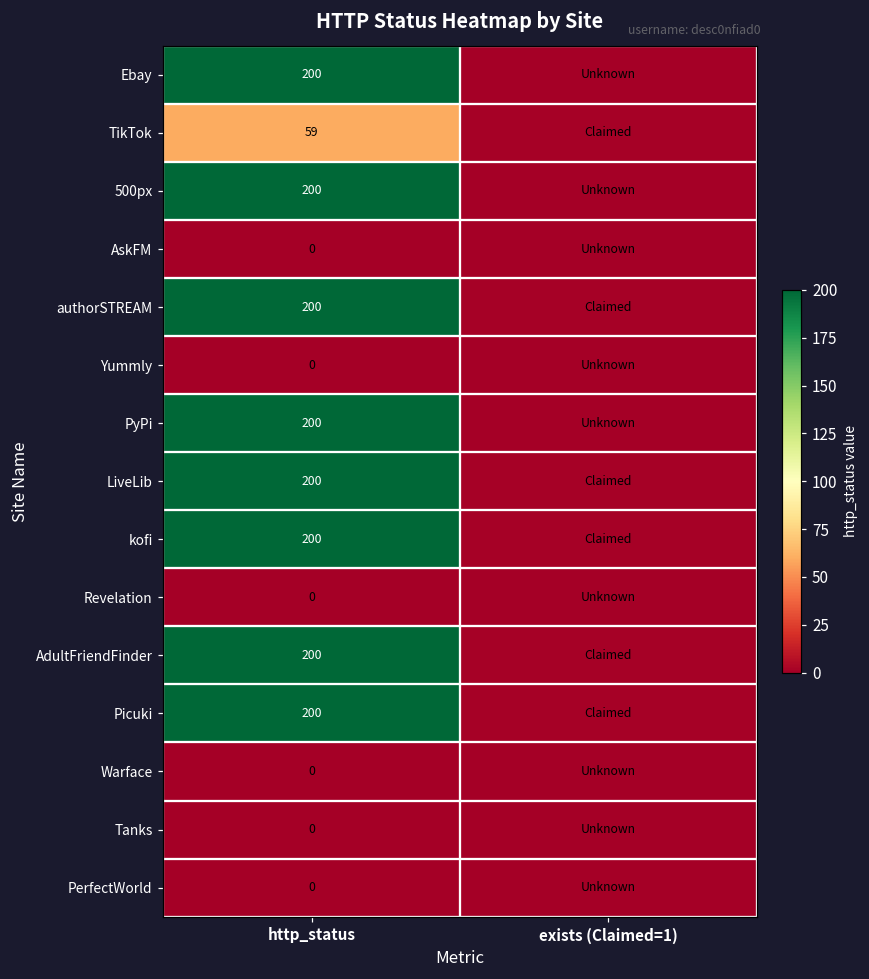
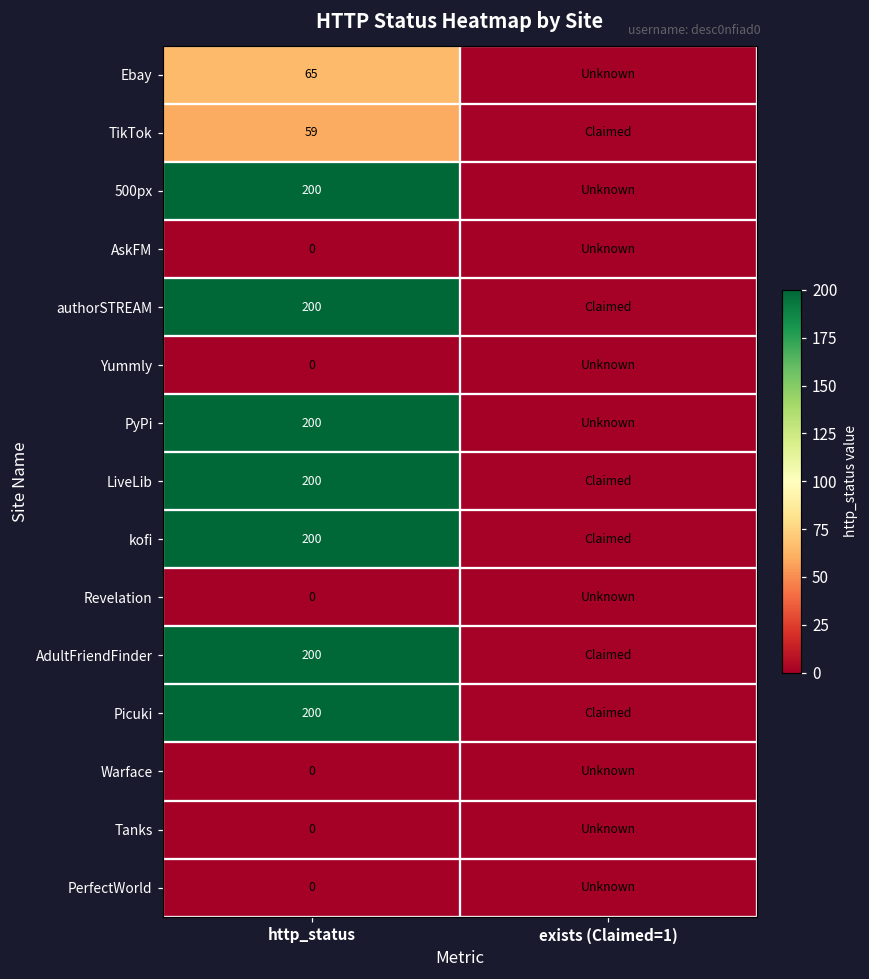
Ebay, http_status: 200 -> 65
